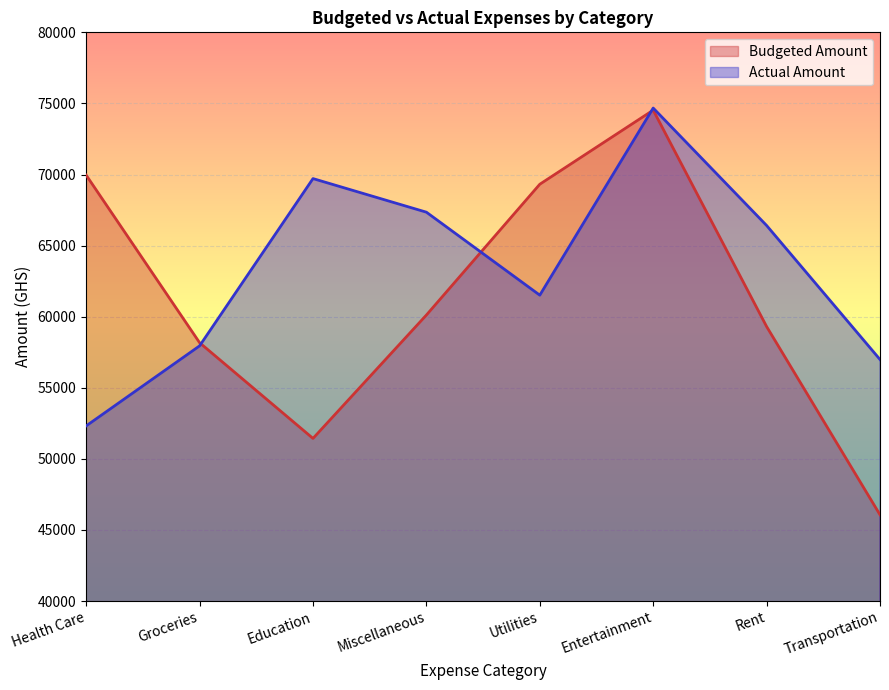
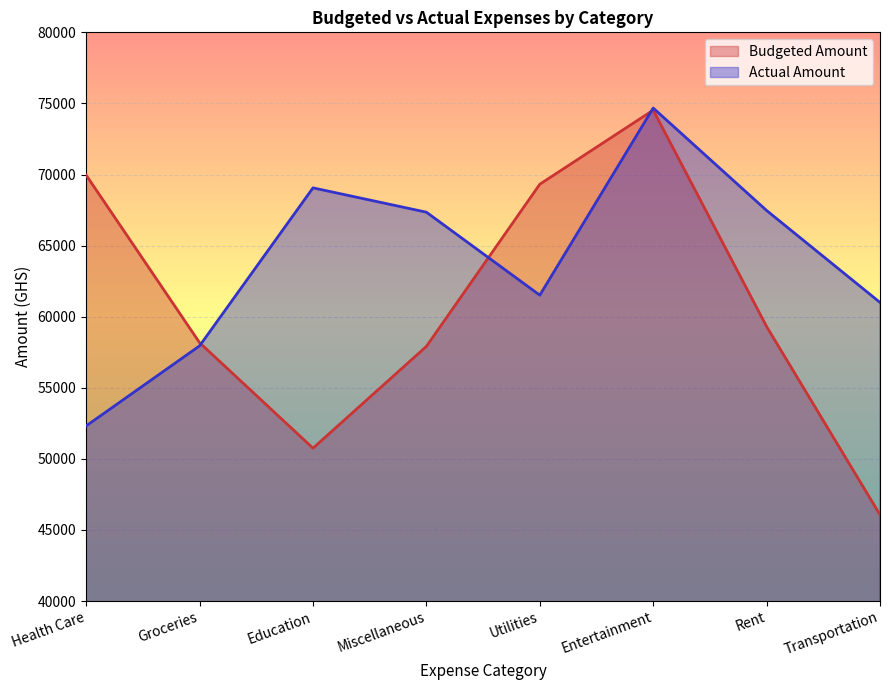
Budgeted Amount, Education: 51400 -> 50700
Actual Amount, Education: 69700 -> 69100
Budgeted Amount, Miscellaneous: 60100 -> 57900
Actual Amount, Rent: 66400 -> 67500
Actual Amount, Transportation: 57000 -> 61000
